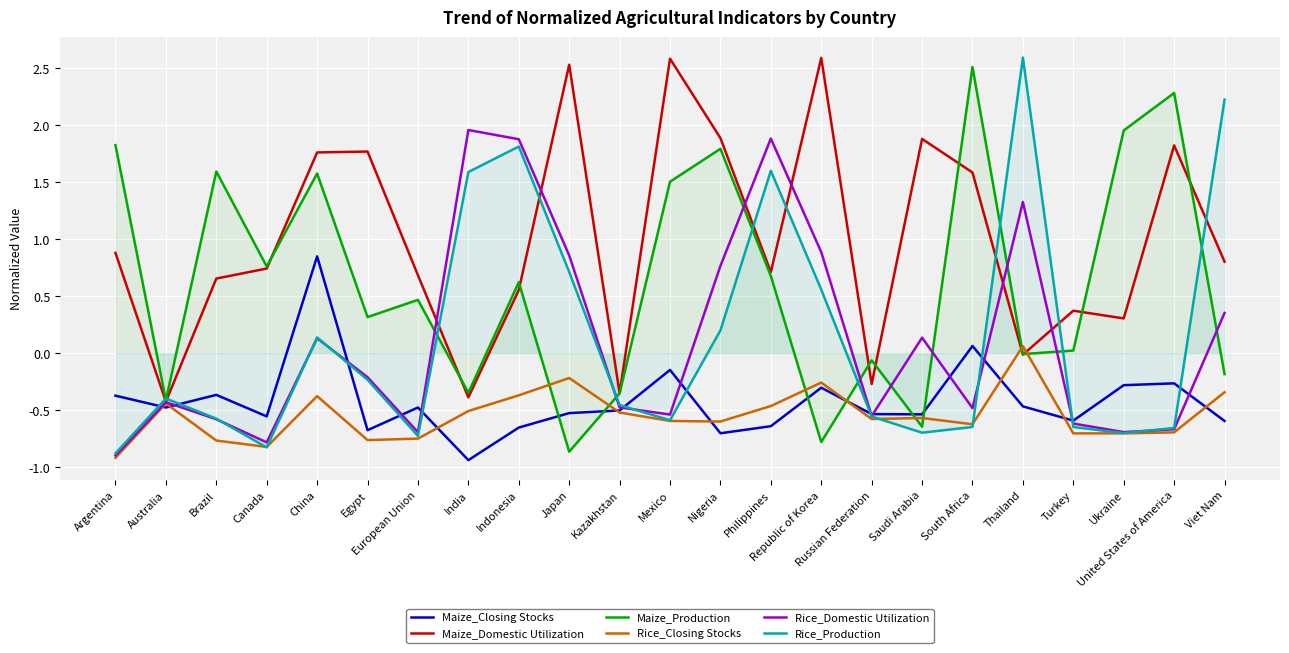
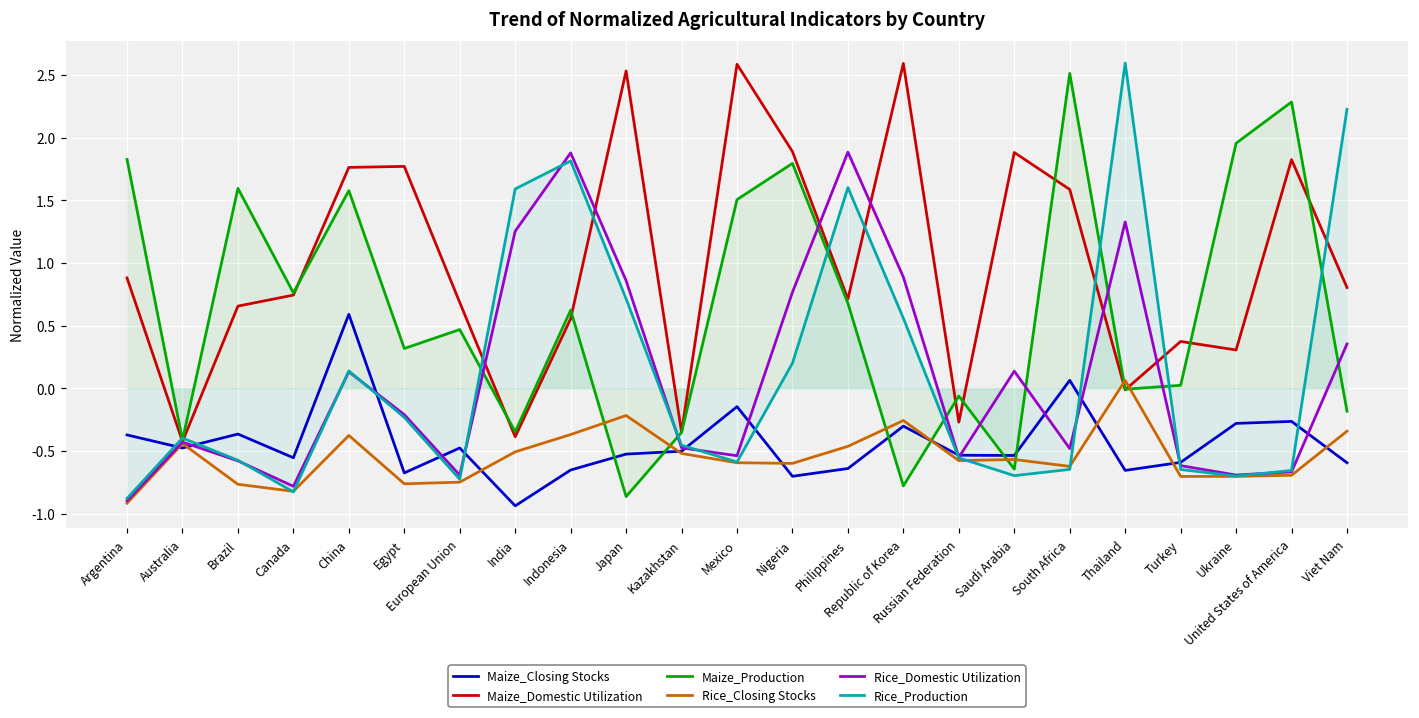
Maize_Closing Stocks, China: 0.85 -> 0.59
Rice_Domestic Utilization, India: 1.96 -> 1.25
Maize_Closing Stocks, Thailand: -0.47 -> -0.66
